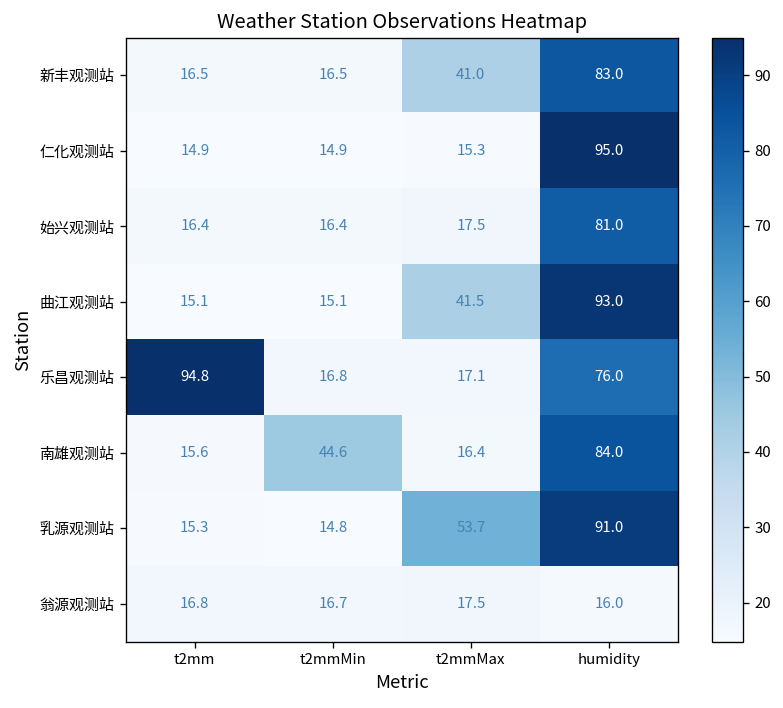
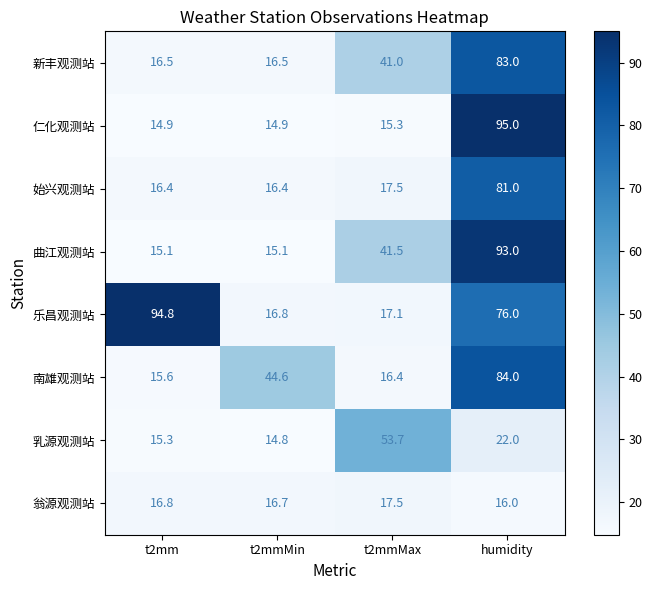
乳源观测站, humidity: 91.0 -> 22.0
